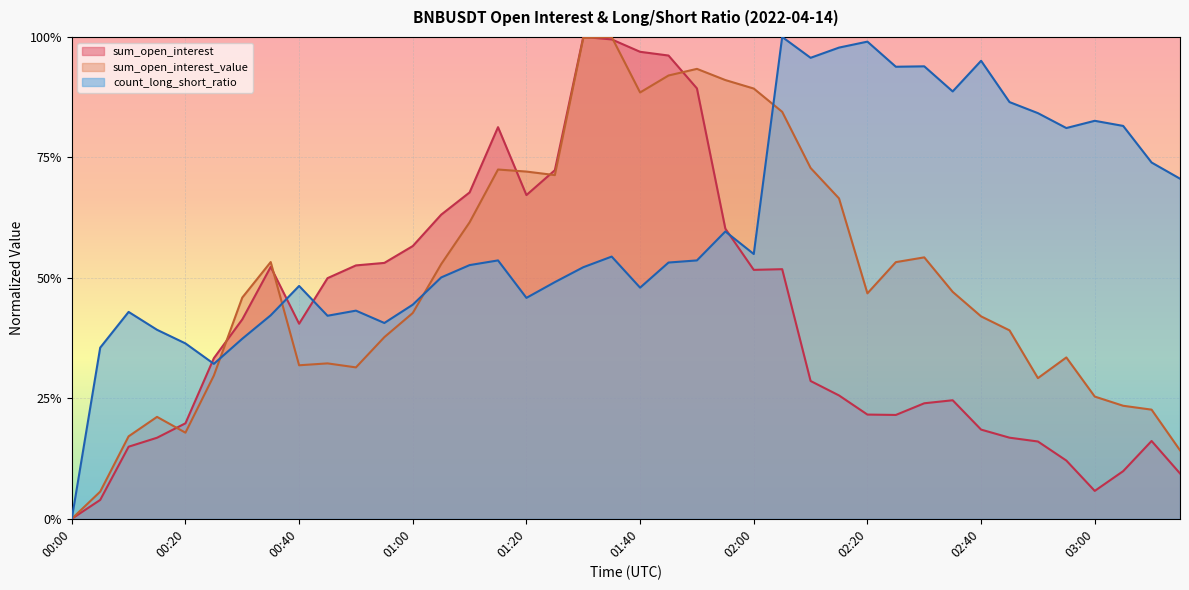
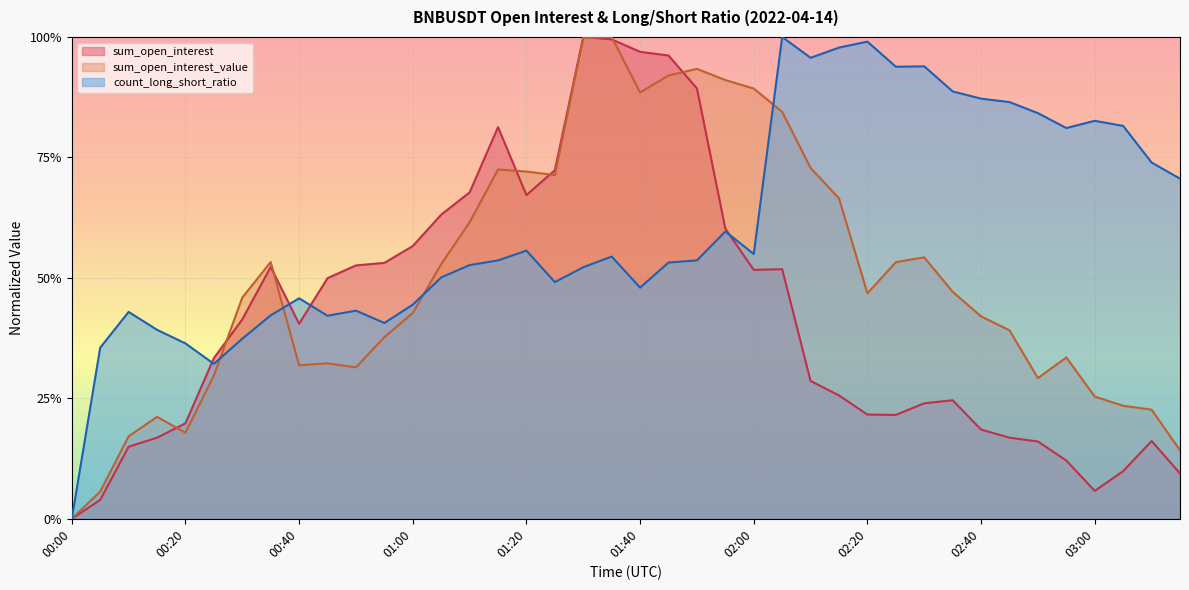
count_long_short_ratio, 00:40: 48% -> 46%
count_long_short_ratio, 01:20: 46% -> 56%
count_long_short_ratio, 02:40: 95% -> 87%
